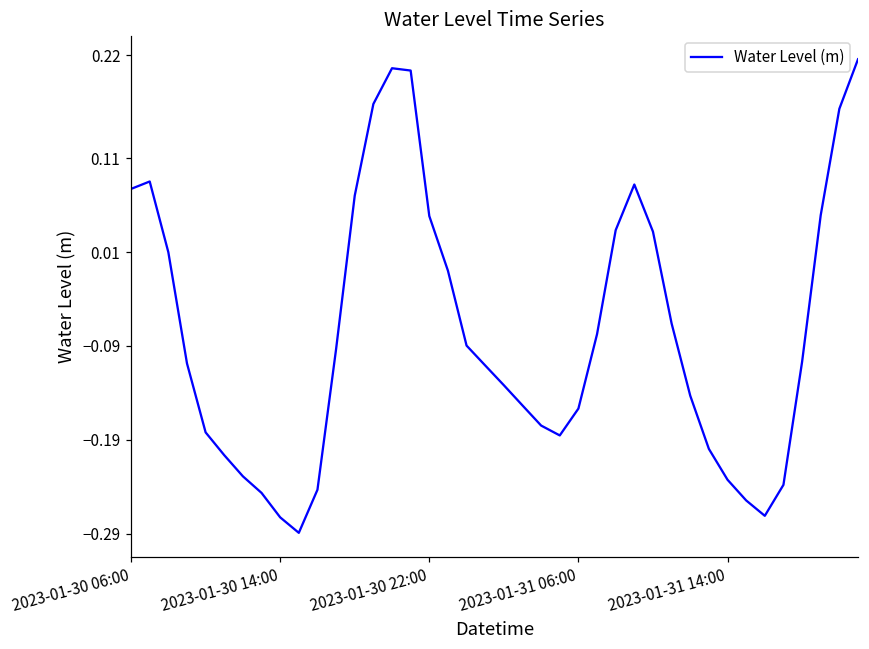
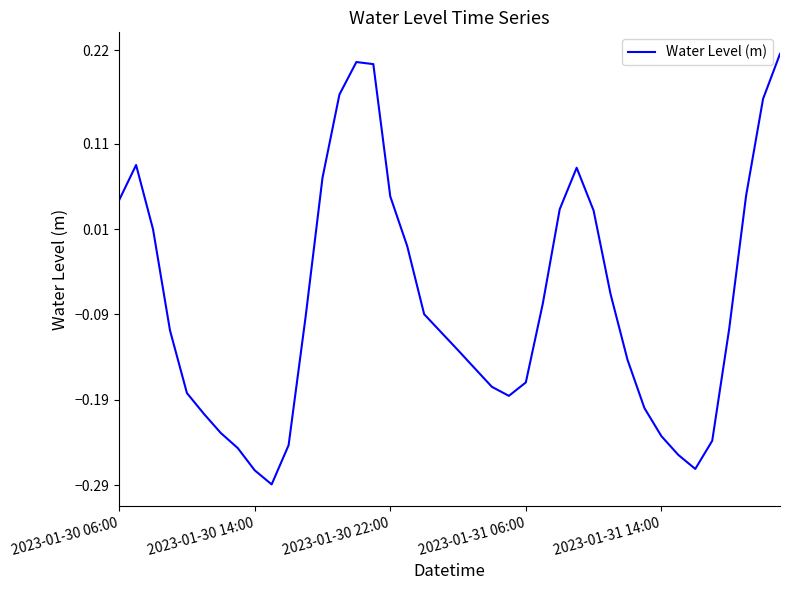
2023-01-30 06:00: 0.08 -> 0.04
2023-01-31 06:00: -0.16 -> -0.17
